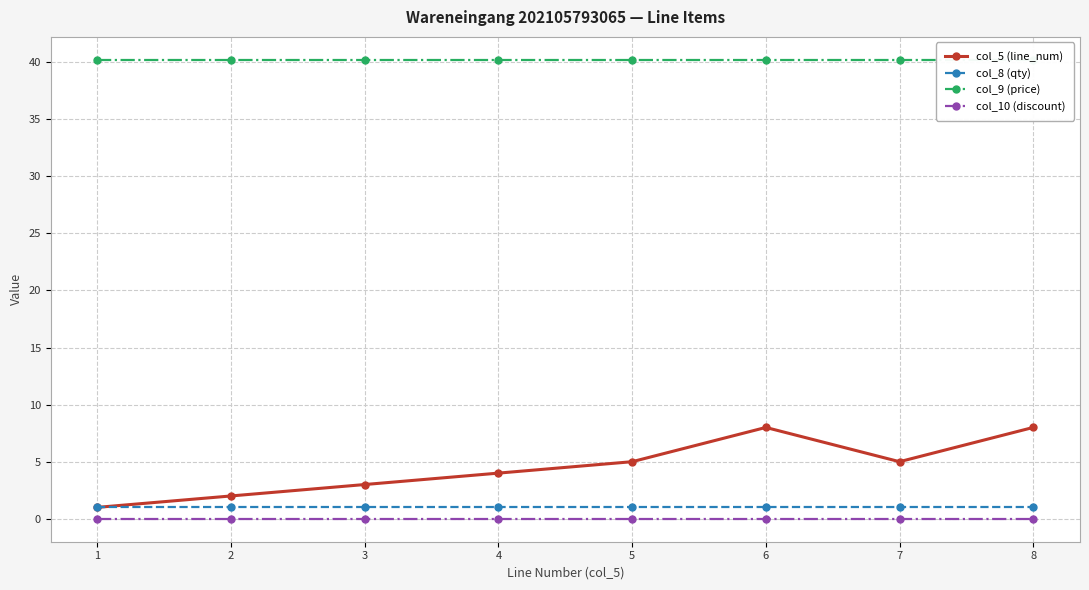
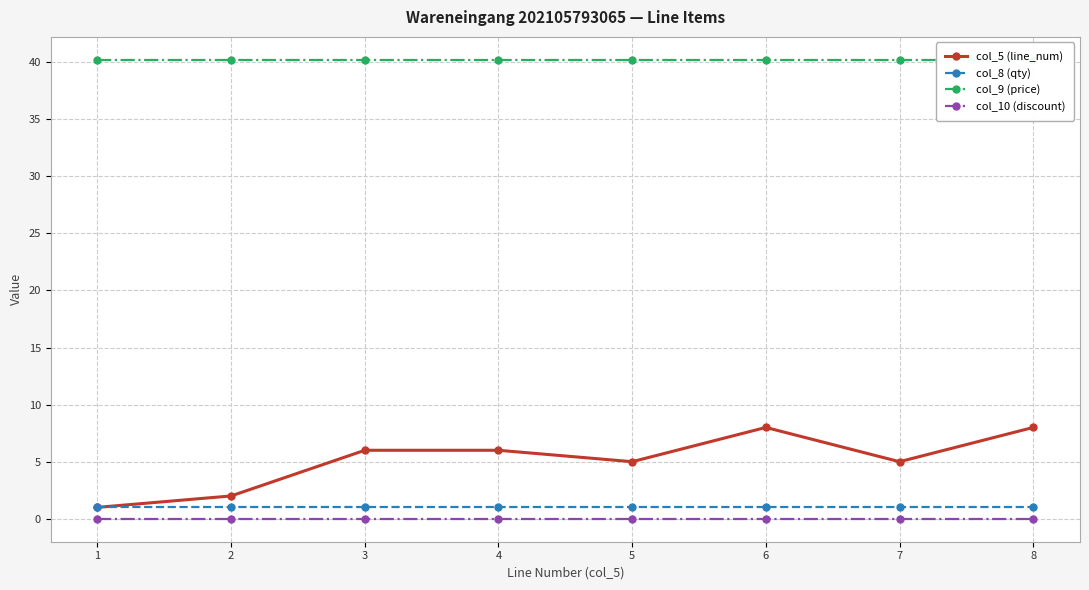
col_5 (line_num), 3: 3 -> 6
col_5 (line_num), 4: 4 -> 6
